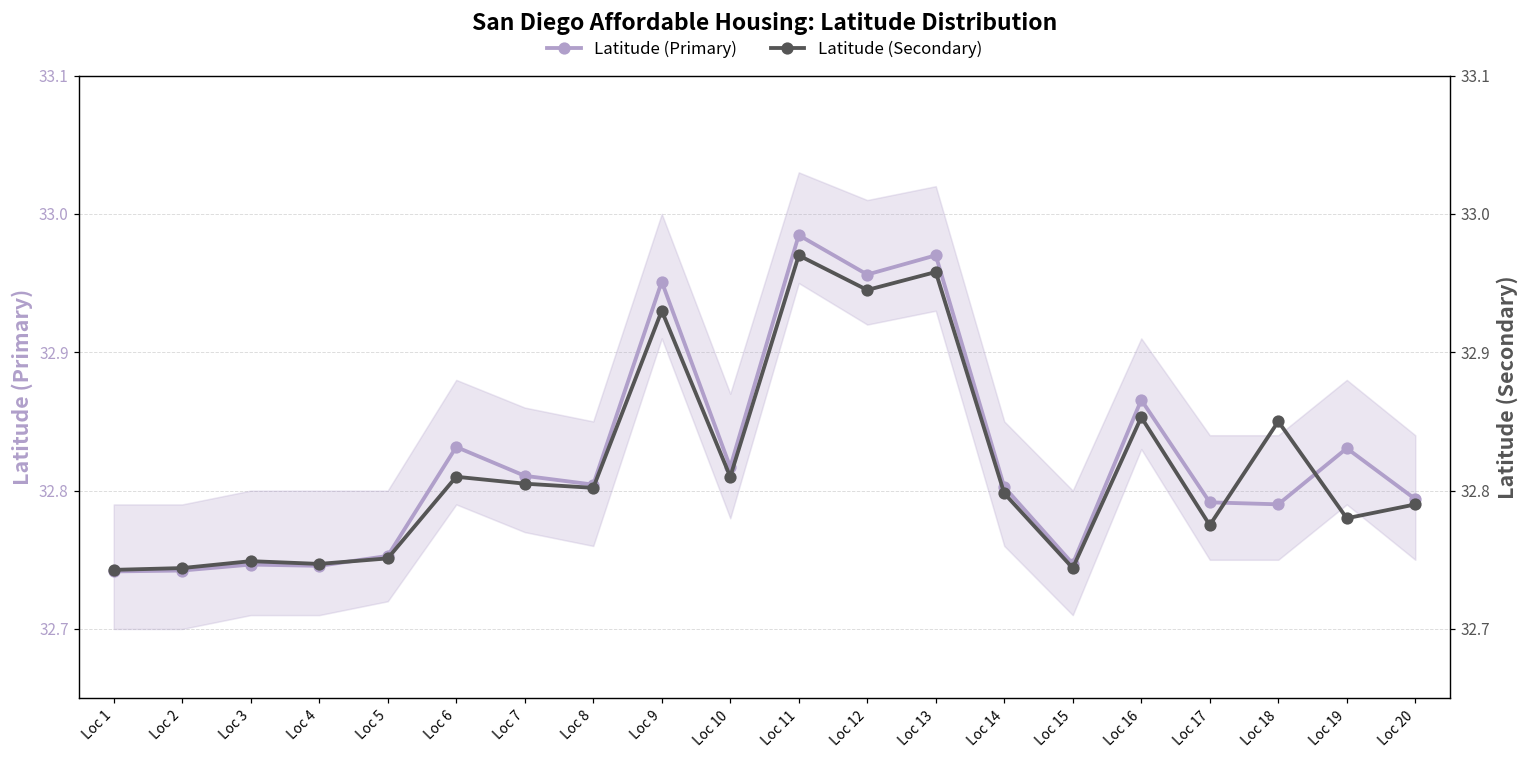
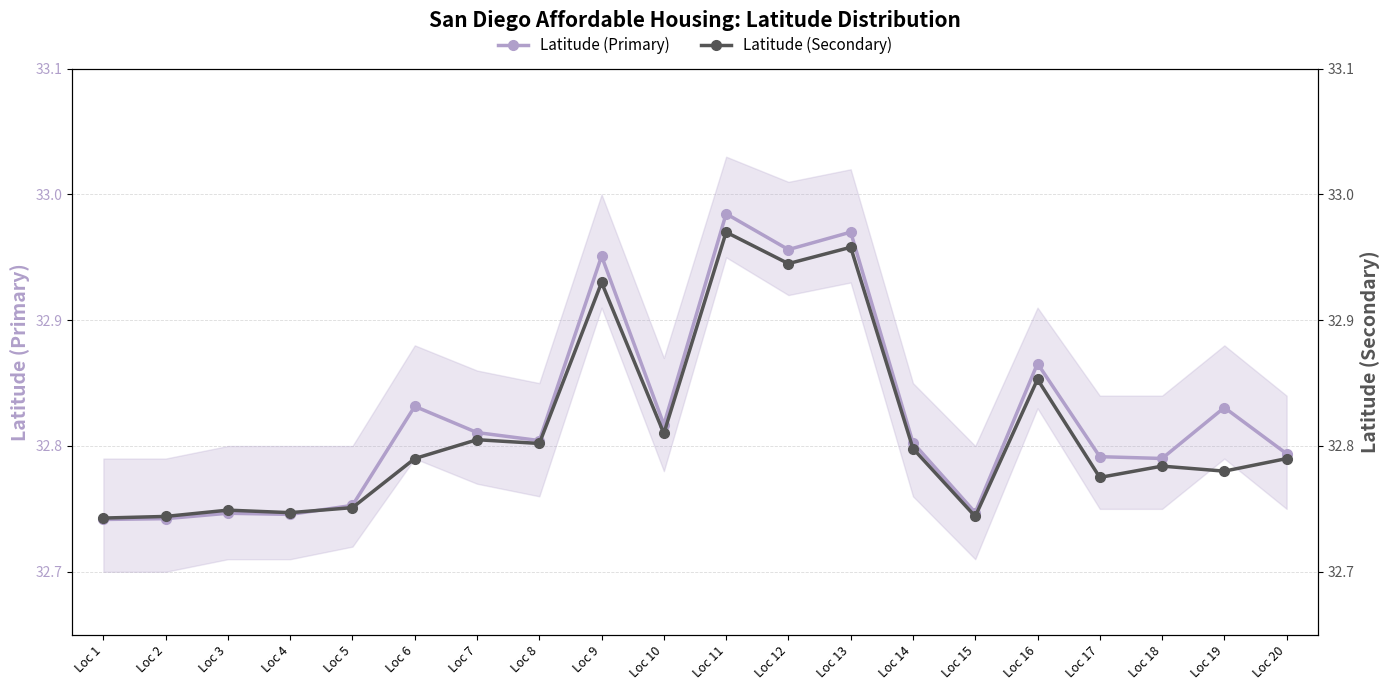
Latitude (Secondary), Loc 6: 32.81 -> 32.79
Latitude (Secondary), Loc 18: 32.850 -> 32.784
